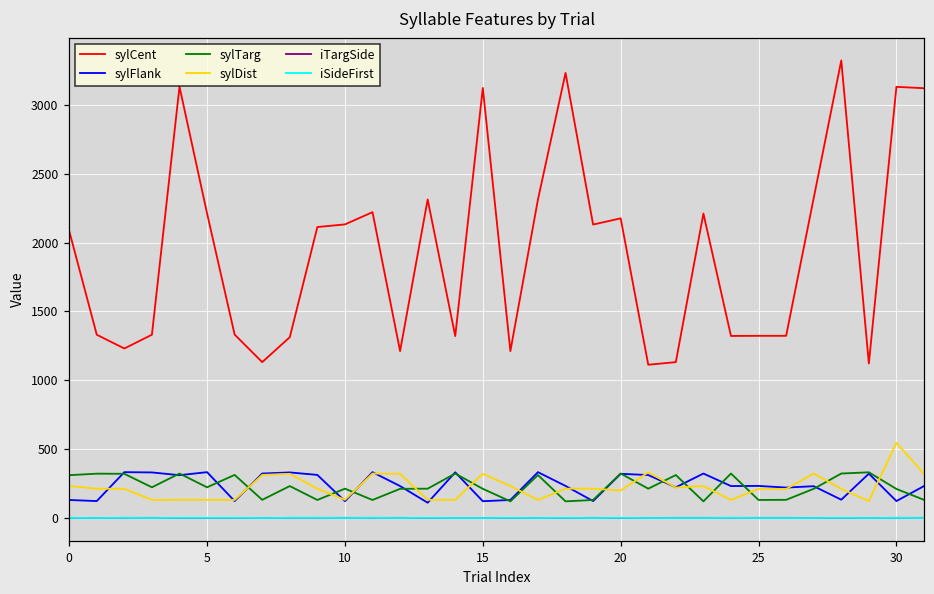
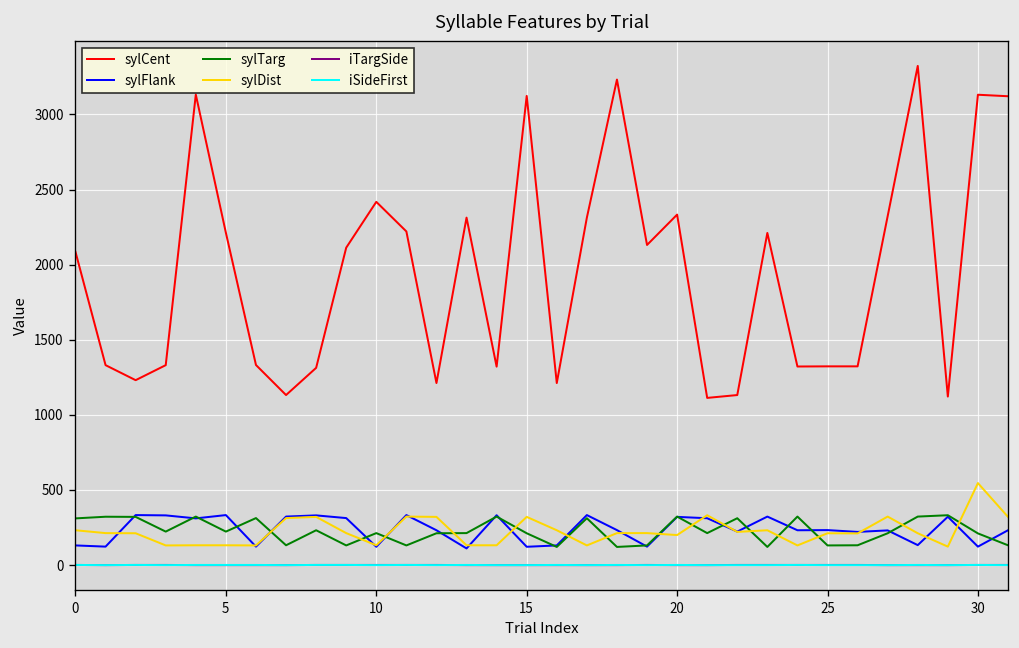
sylCent, 10: 2130 -> 2420
sylCent, 20: 2180 -> 2330
